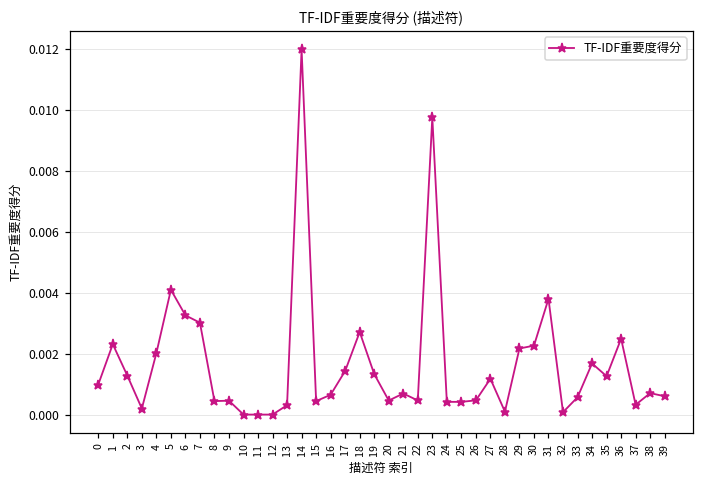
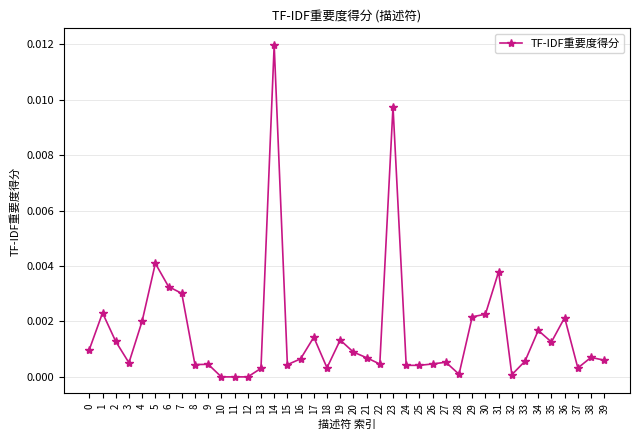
3: 0.0002 -> 0.0005
18: 0.0027 -> 0.0003
20: 0.0005 -> 0.0009
27: 0.0012 -> 0.0005
36: 0.0025 -> 0.0021
